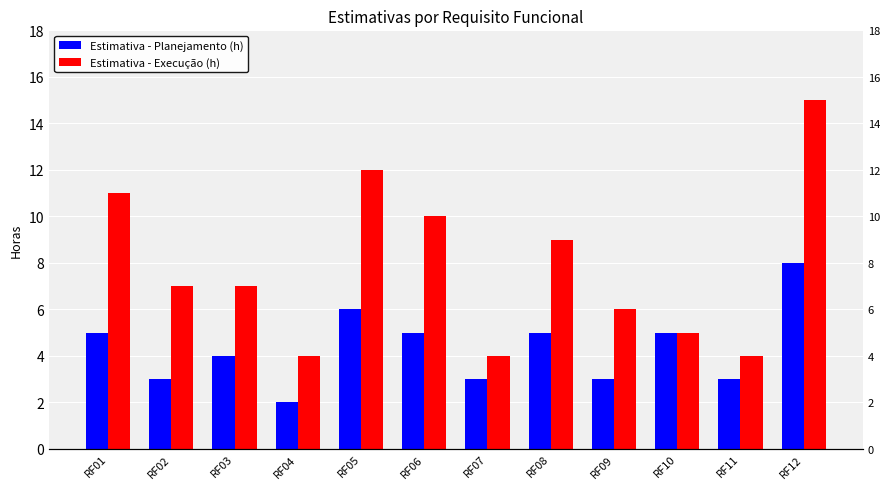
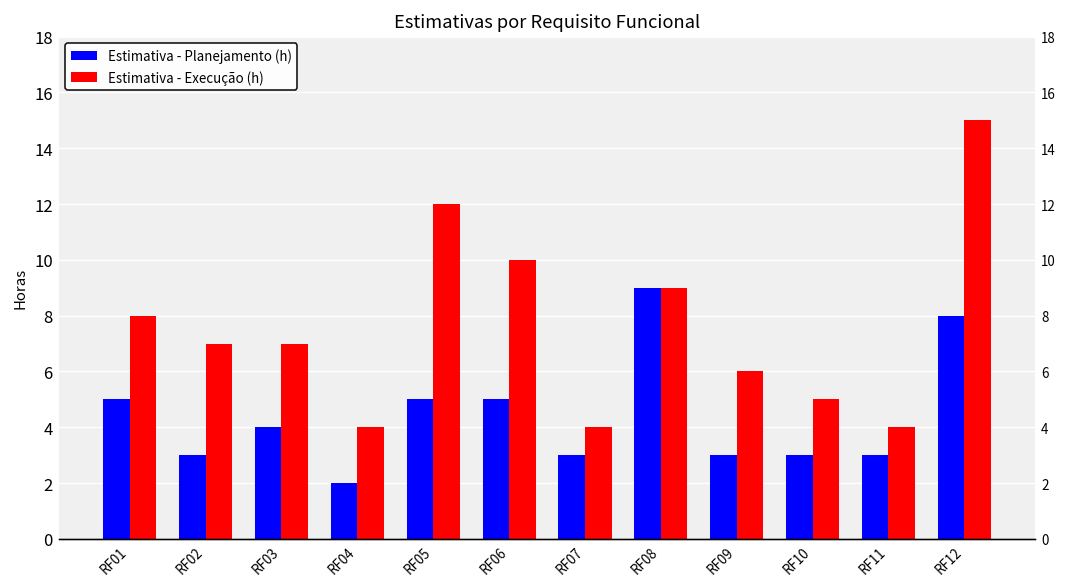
Estimativa - Execução (h), RF01: 11 -> 8
Estimativa - Planejamento (h), RF05: 6 -> 5
Estimativa - Planejamento (h), RF08: 5 -> 9
Estimativa - Planejamento (h), RF10: 5 -> 3
